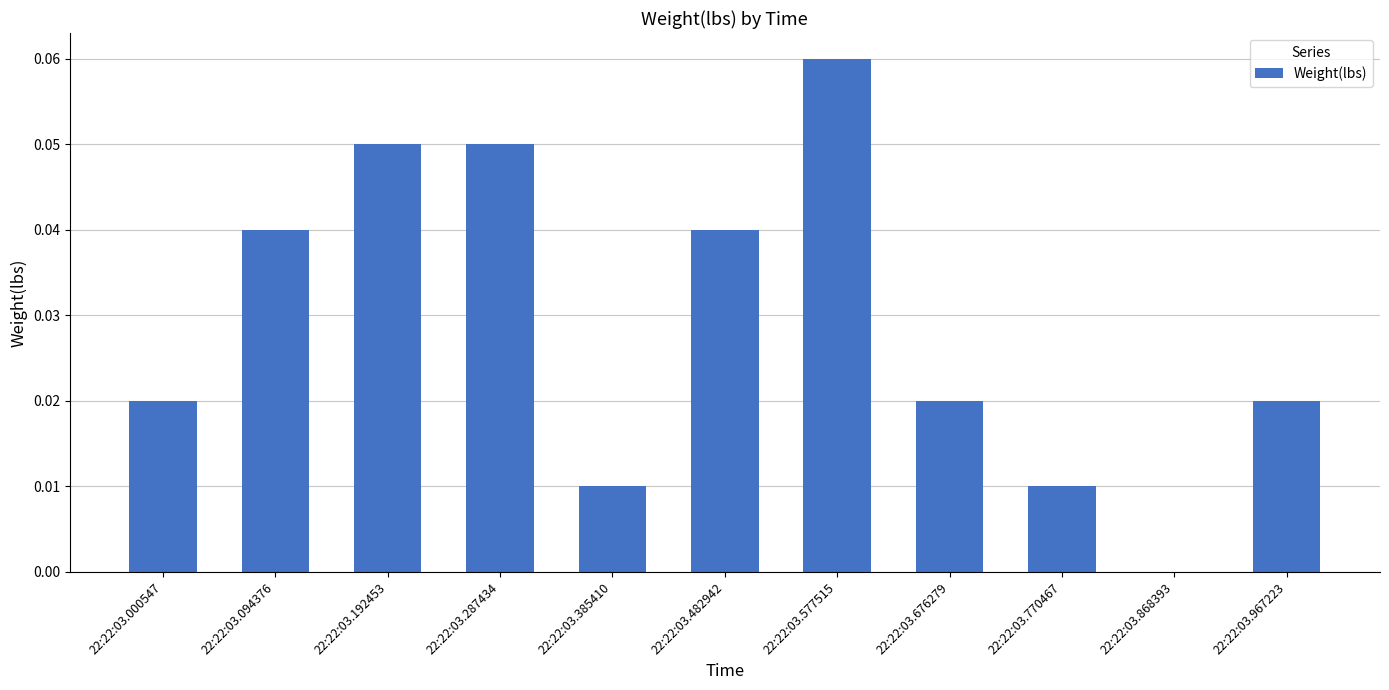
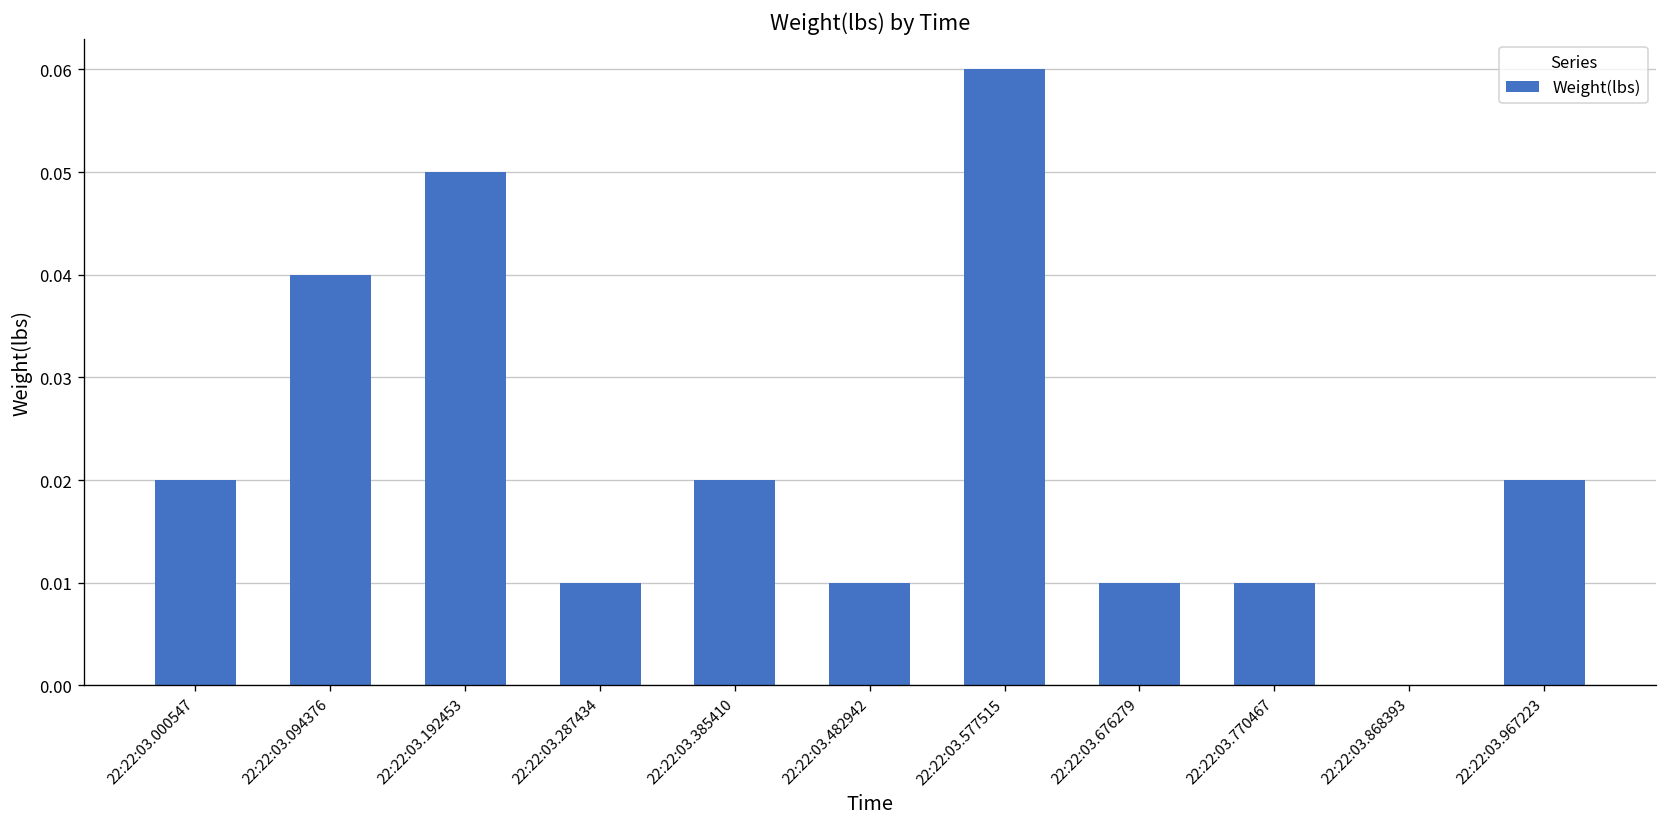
22:22:03.287434: 0.05 -> 0.01
22:22:03.385410: 0.01 -> 0.02
22:22:03.482942: 0.04 -> 0.01
22:22:03.676279: 0.02 -> 0.01
